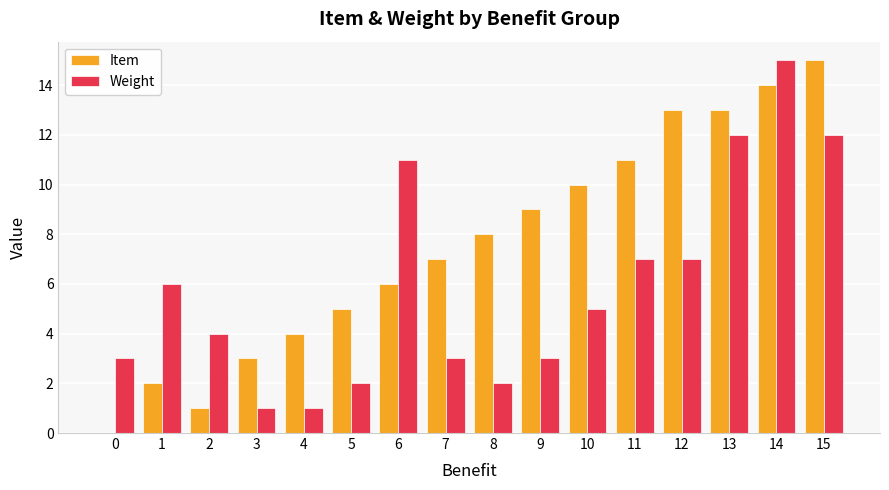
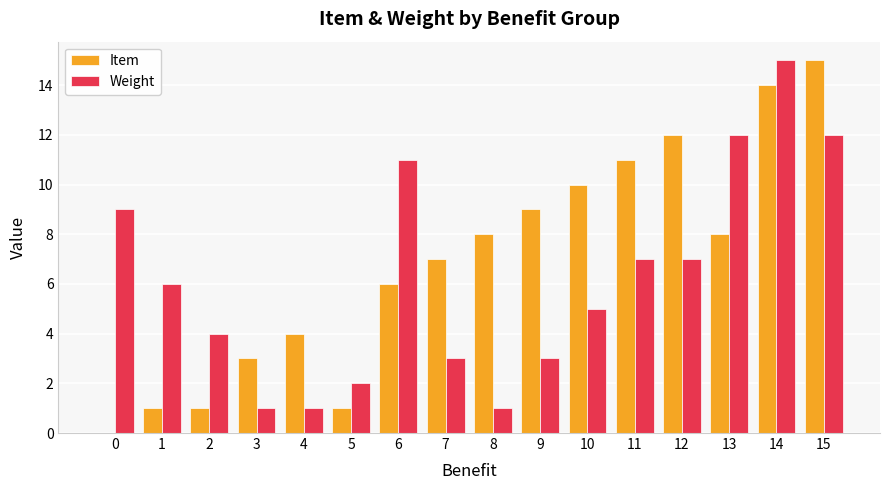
Weight, 0: 3 -> 9
Item, 1: 2 -> 1
Item, 5: 5 -> 1
Weight, 8: 2 -> 1
Item, 12: 13 -> 12
Item, 13: 13 -> 8
